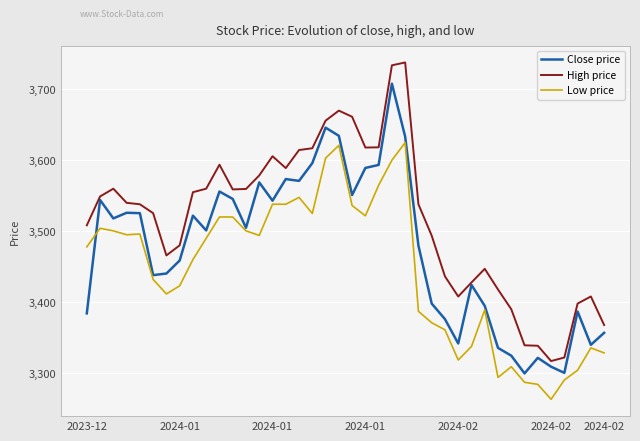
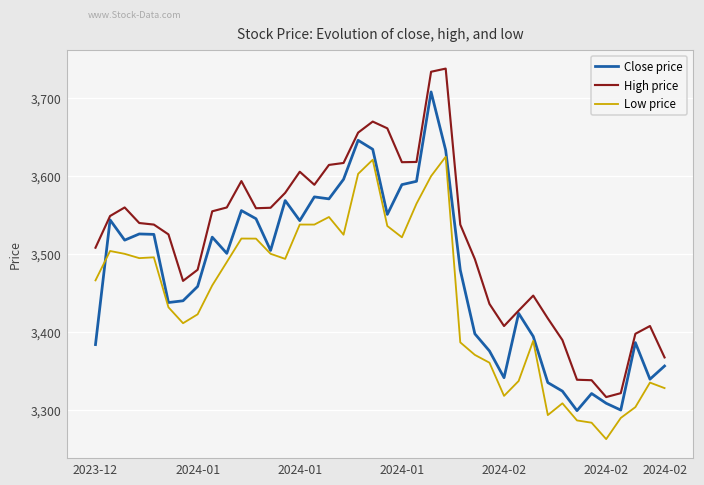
Low price, 2023-12: 3,480 -> 3,470
